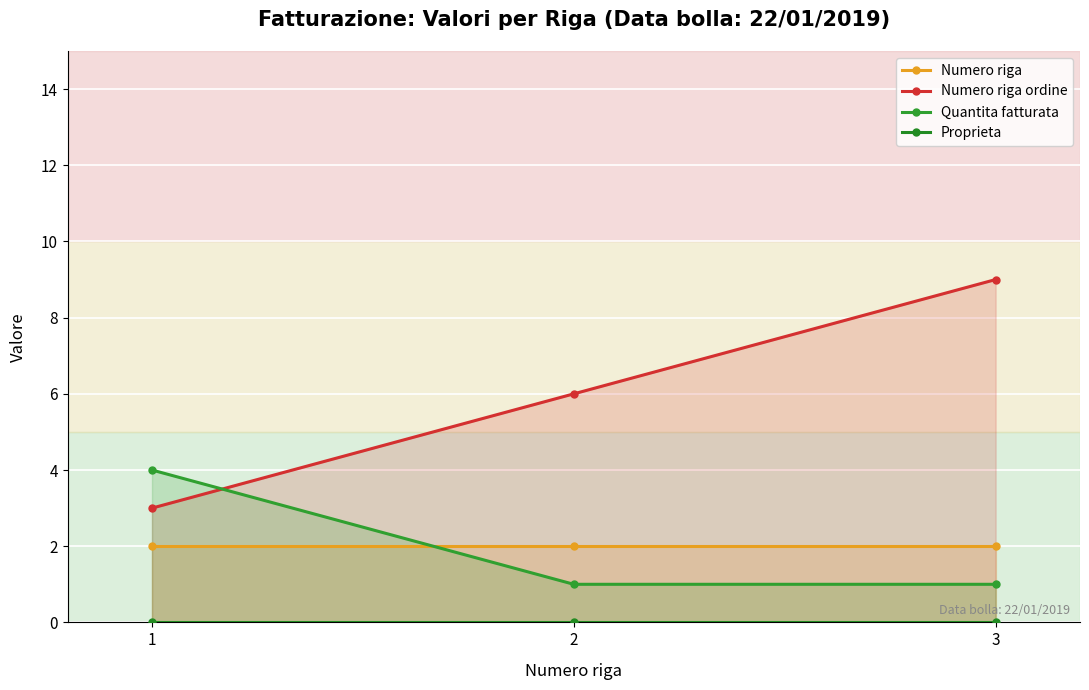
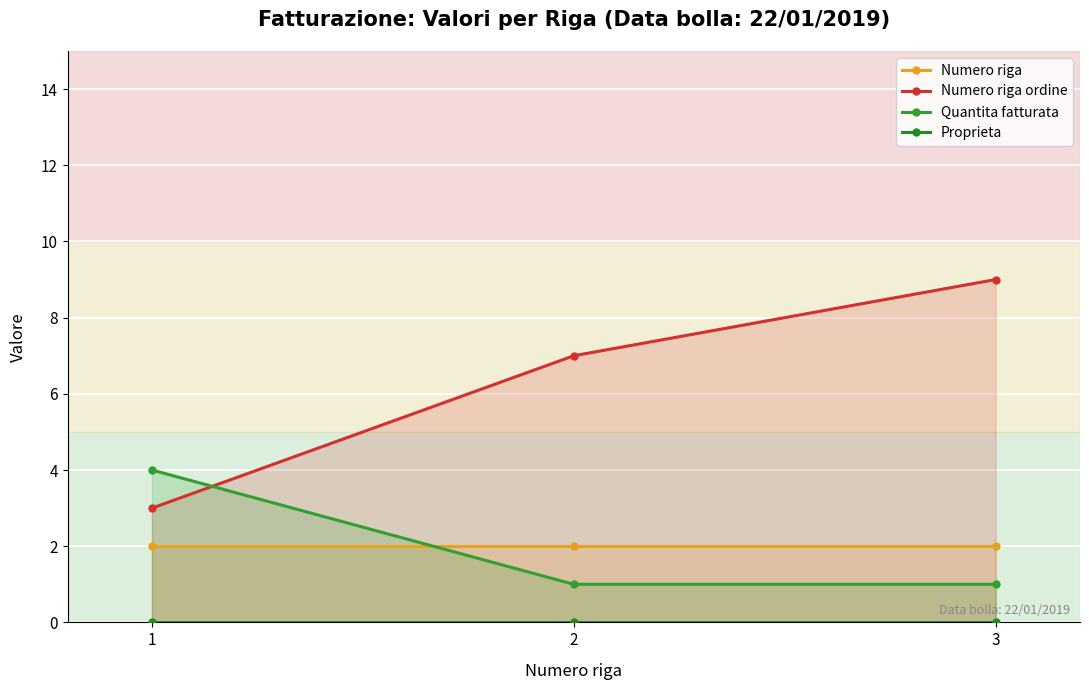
Numero riga ordine, 2: 6 -> 7
